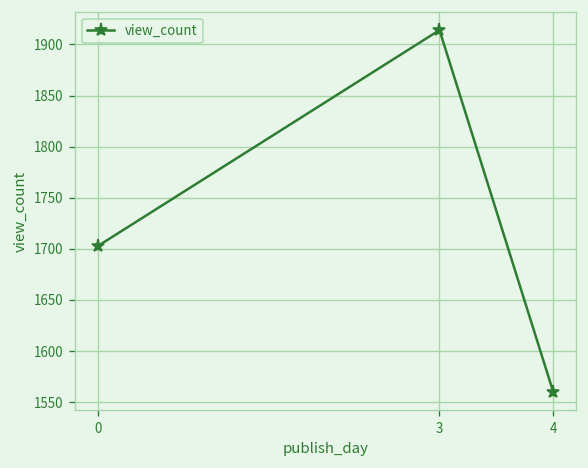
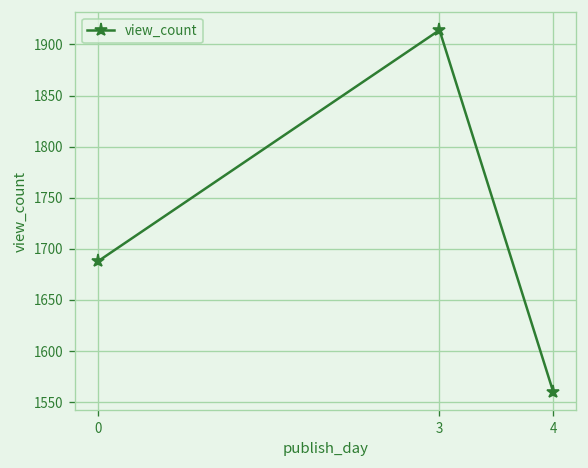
0: 1700 -> 1690
